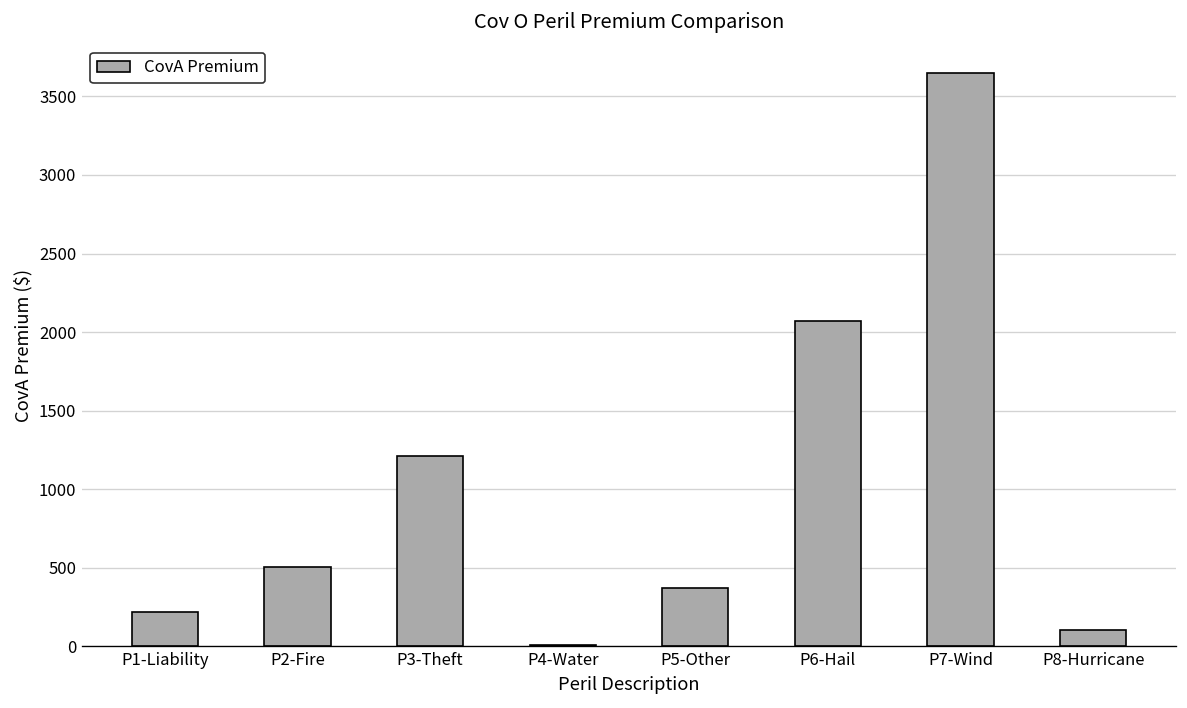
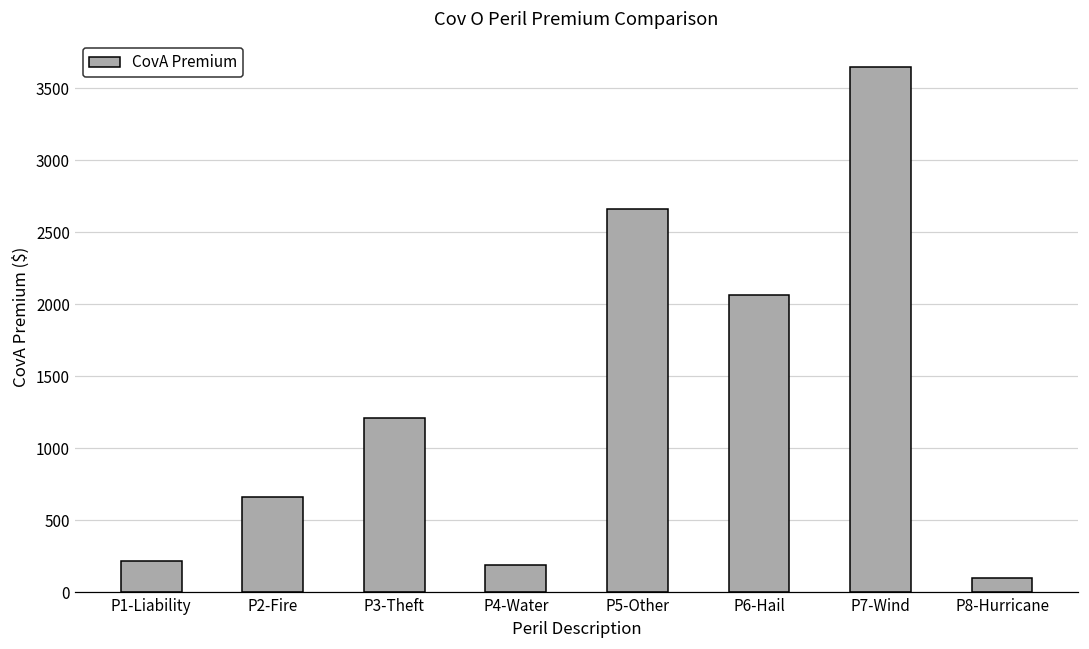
P2-Fire: 510 -> 670
P4-Water: 10 -> 190
P5-Other: 370 -> 2660
